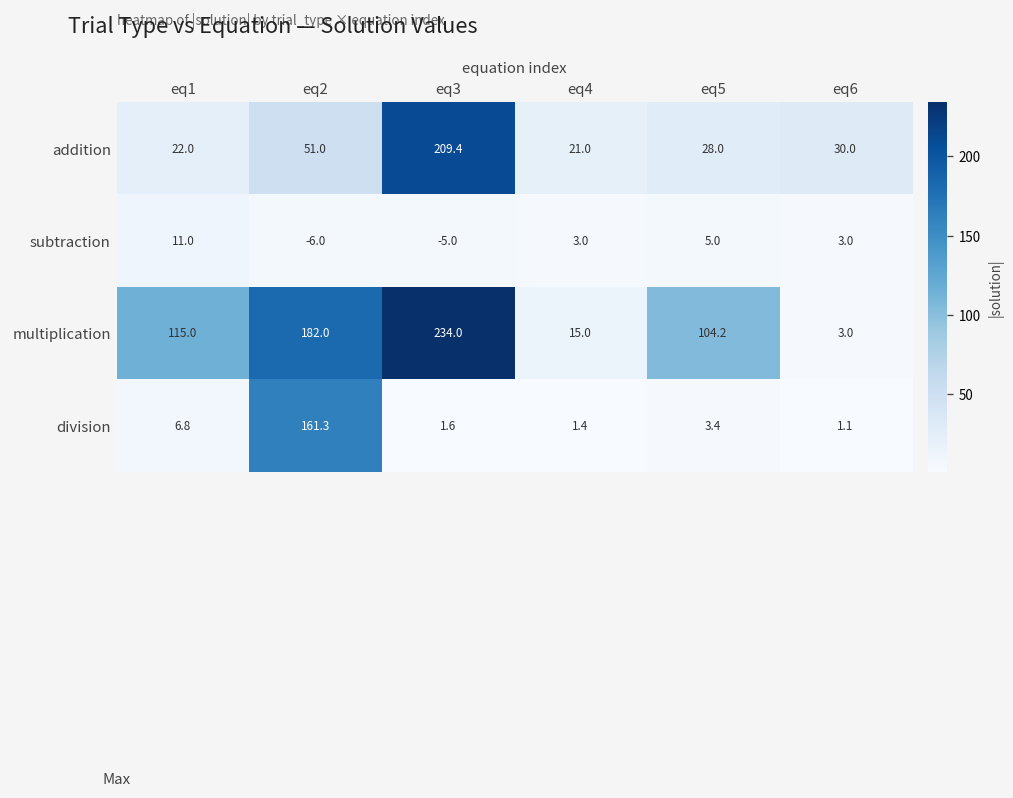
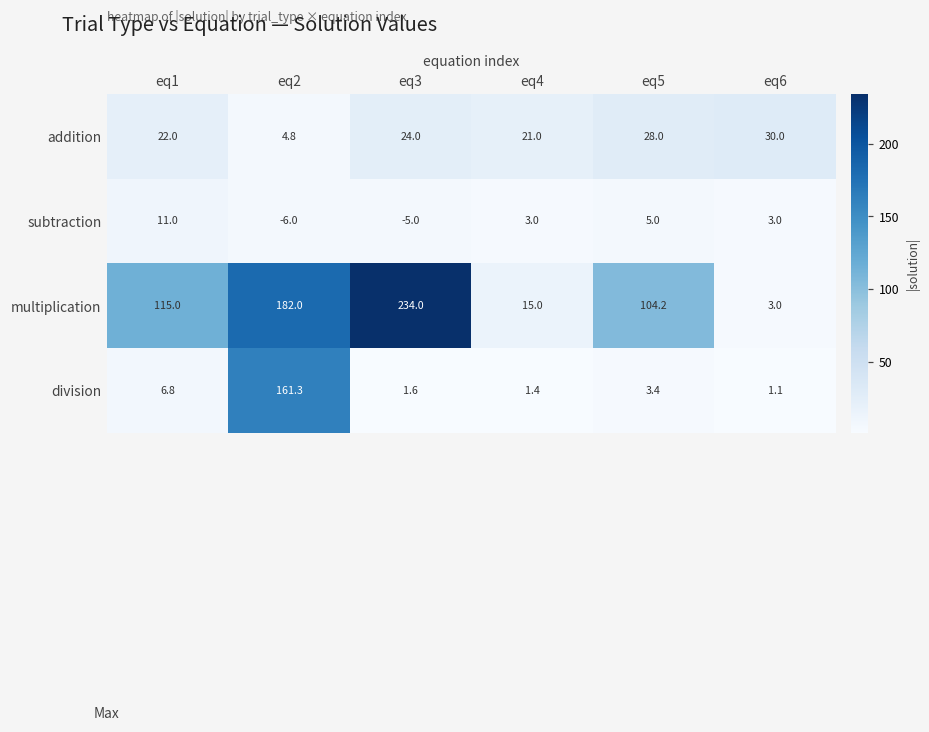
addition, eq2: 51.0 -> 4.8
addition, eq3: 209.4 -> 24.0
